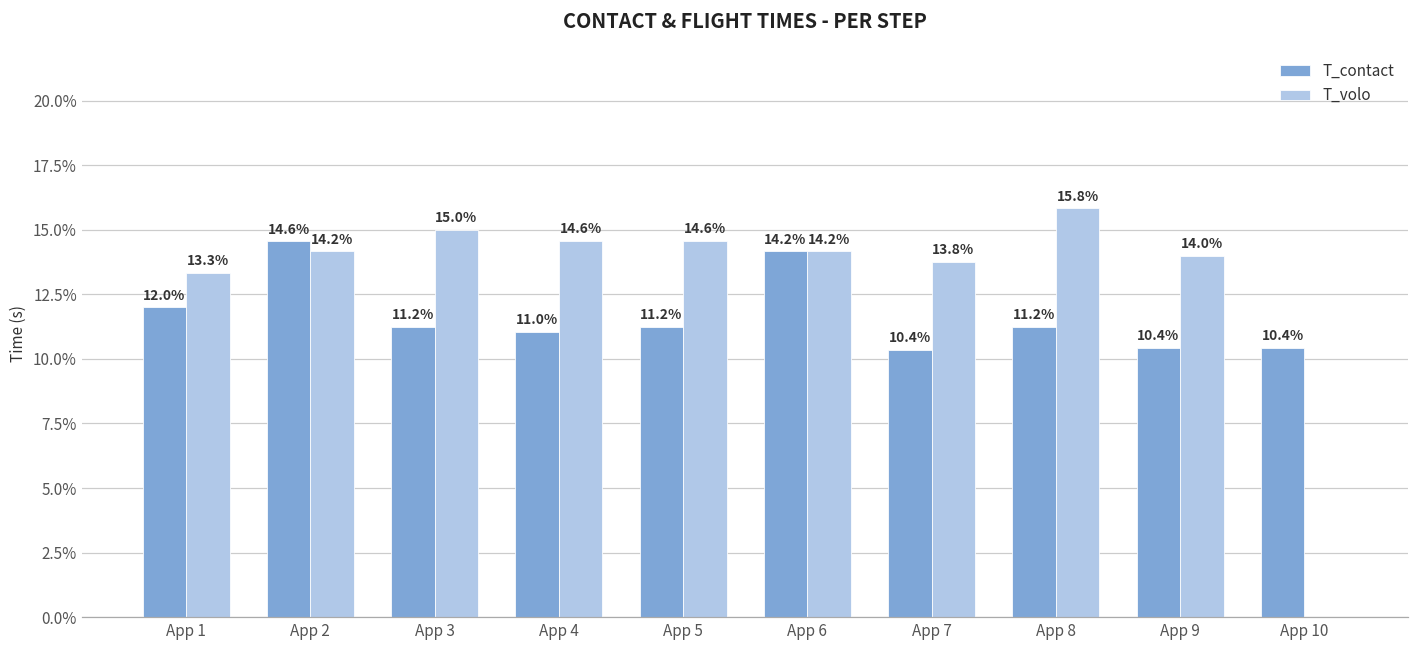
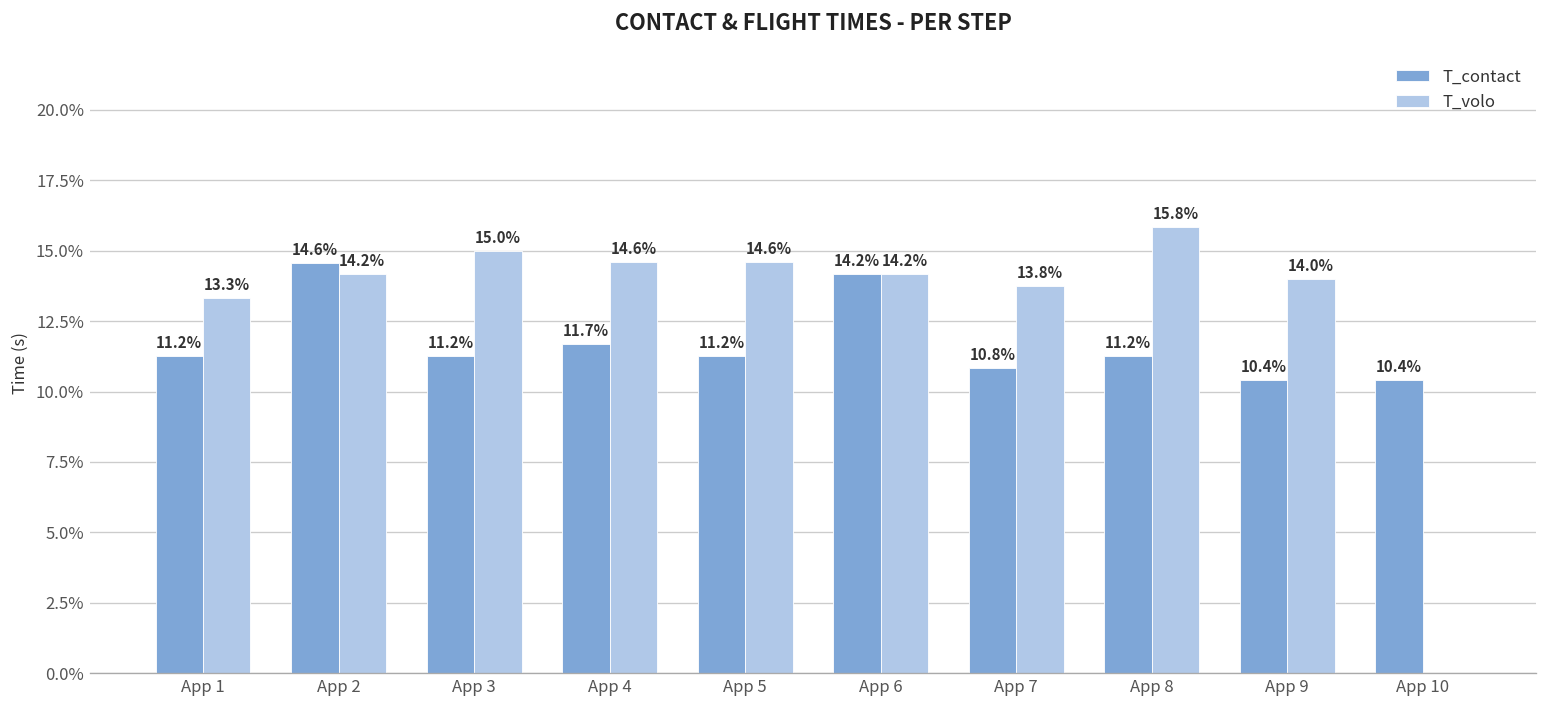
T_contact, App 1: 12.0% -> 11.2%
T_contact, App 4: 11.0% -> 11.7%
T_contact, App 7: 10.4% -> 10.8%
